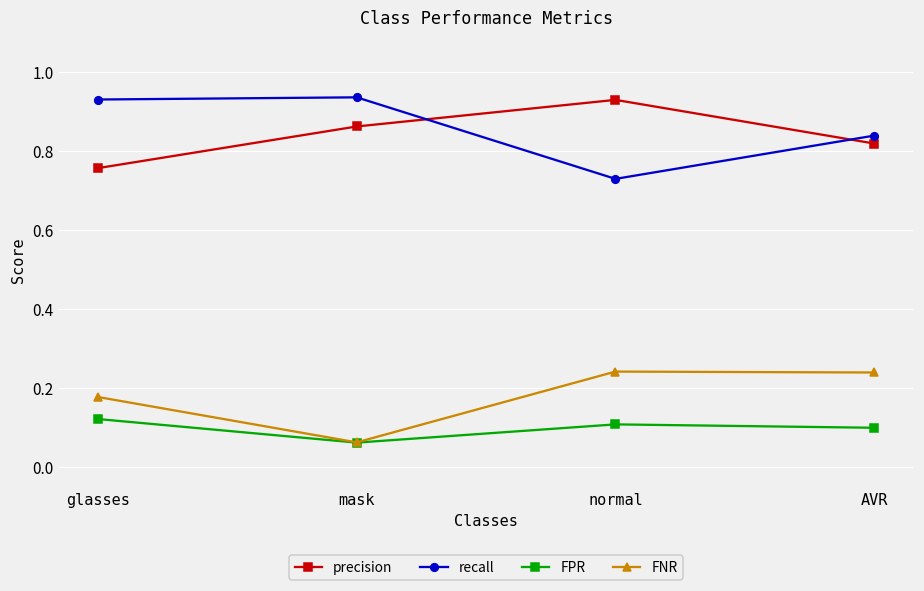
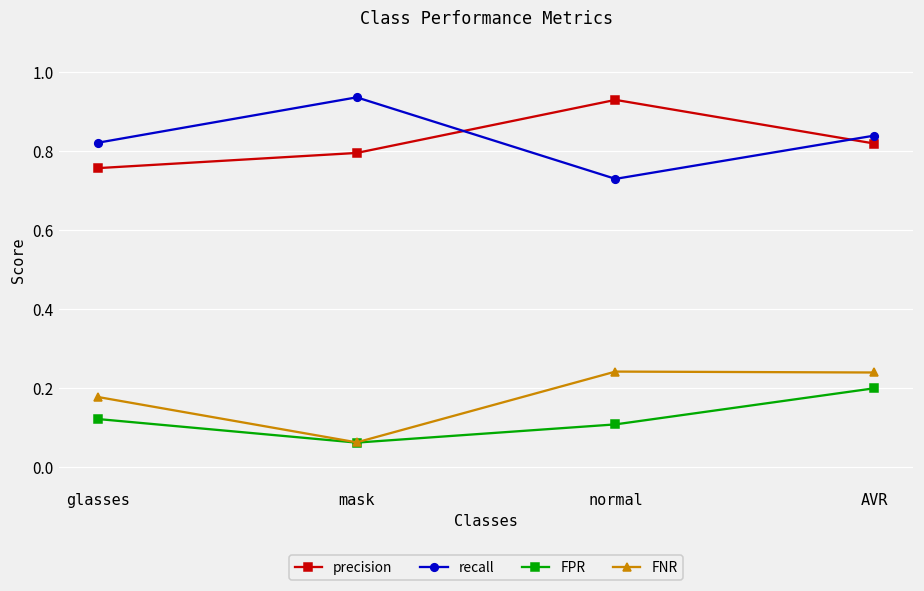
recall, glasses: 0.93 -> 0.82
precision, mask: 0.86 -> 0.80
FPR, AVR: 0.1 -> 0.2
